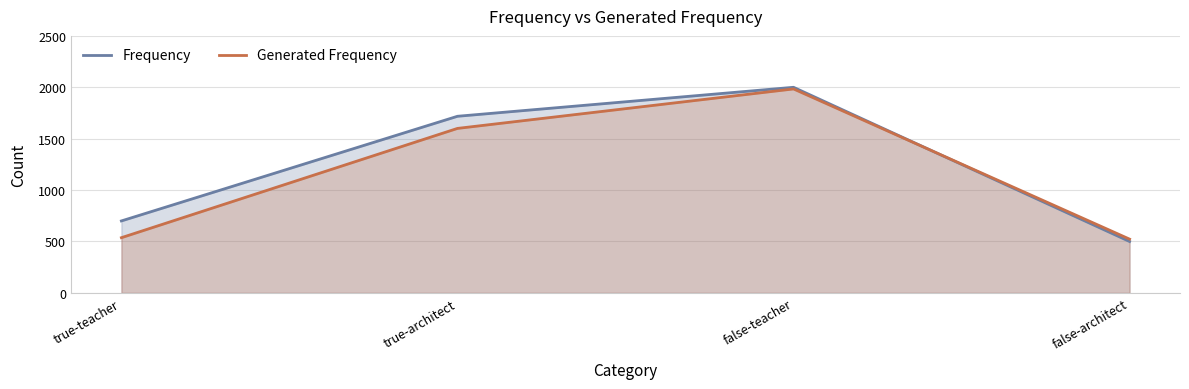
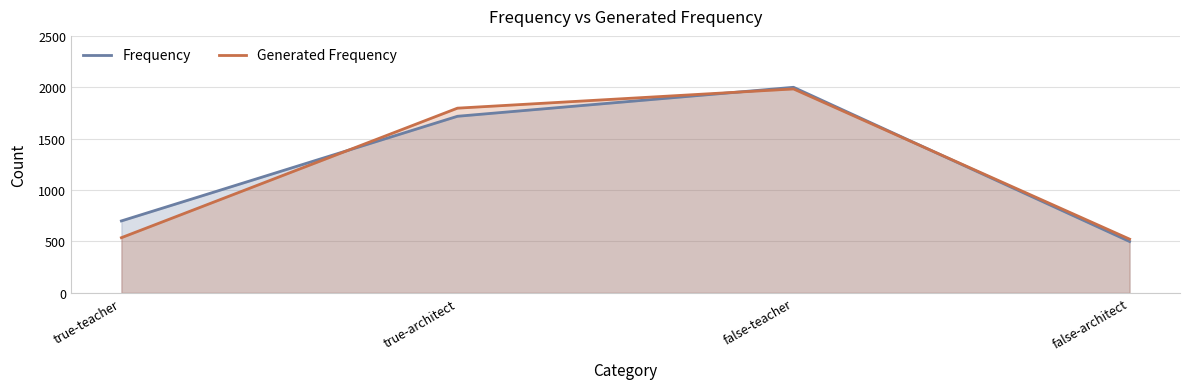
Generated Frequency, true-architect: 1600 -> 1800
